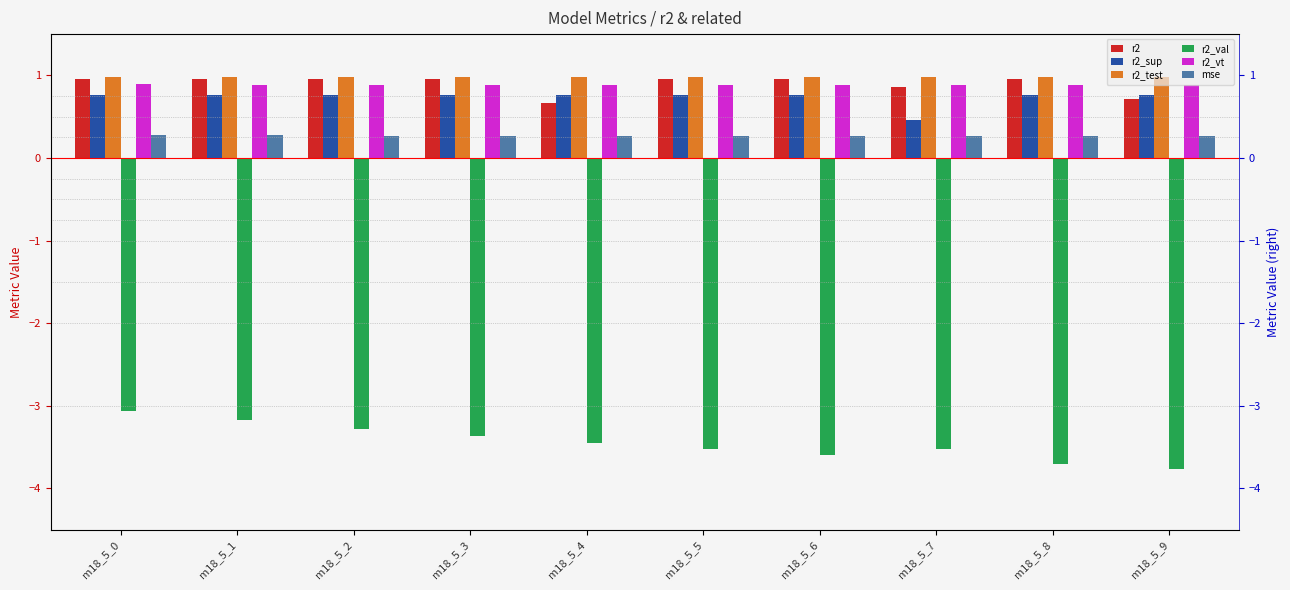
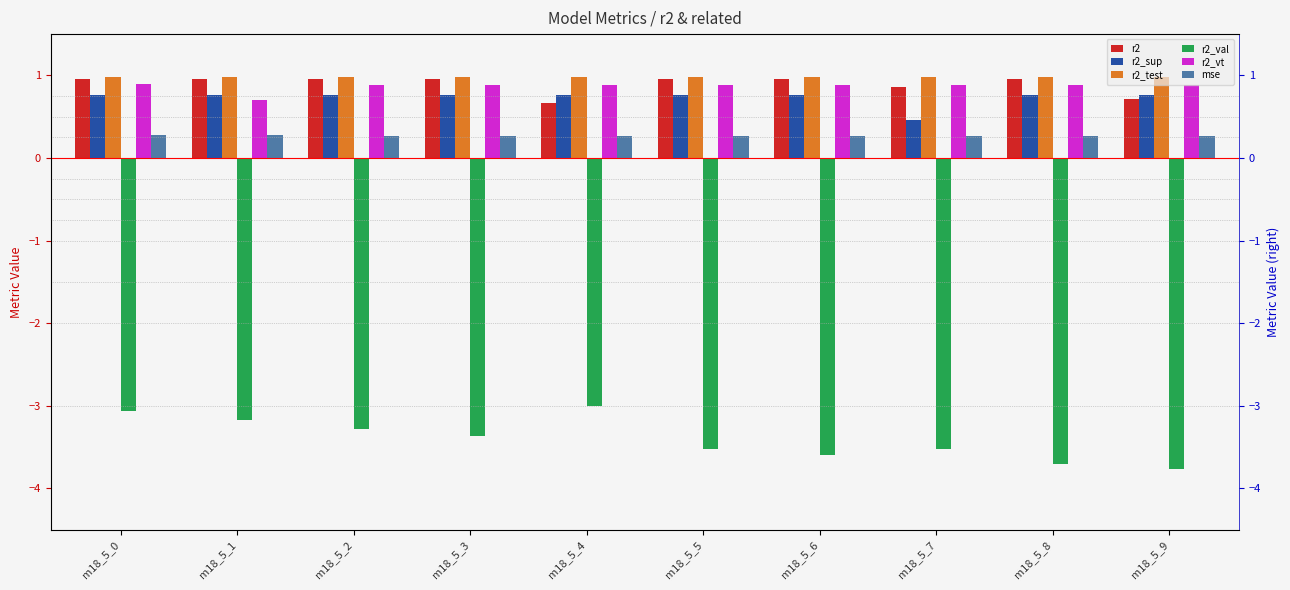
r2_vt, m18_5_1: 0.9 -> 0.7
r2_val, m18_5_4: -3.4 -> -3.0
